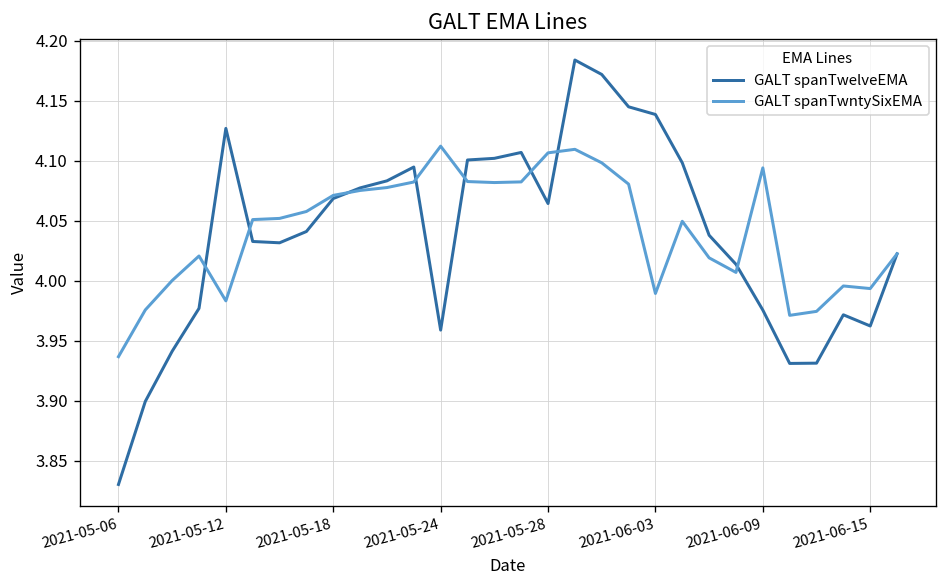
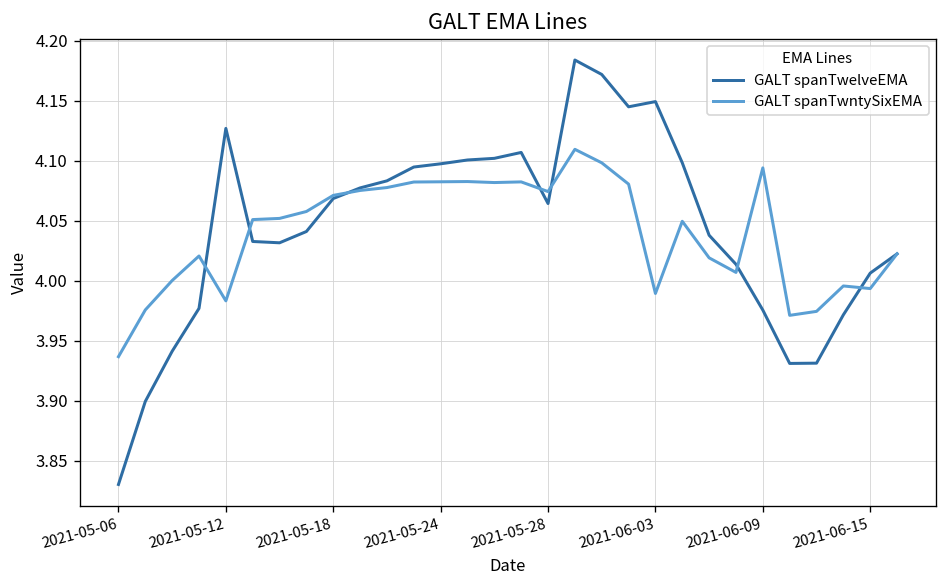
GALT spanTwelveEMA, 2021-05-24: 3.959 -> 4.097
GALT spanTwntySixEMA, 2021-05-24: 4.112 -> 4.082
GALT spanTwntySixEMA, 2021-05-28: 4.107 -> 4.074
GALT spanTwelveEMA, 2021-06-03: 4.139 -> 4.149
GALT spanTwelveEMA, 2021-06-15: 3.962 -> 4.006
